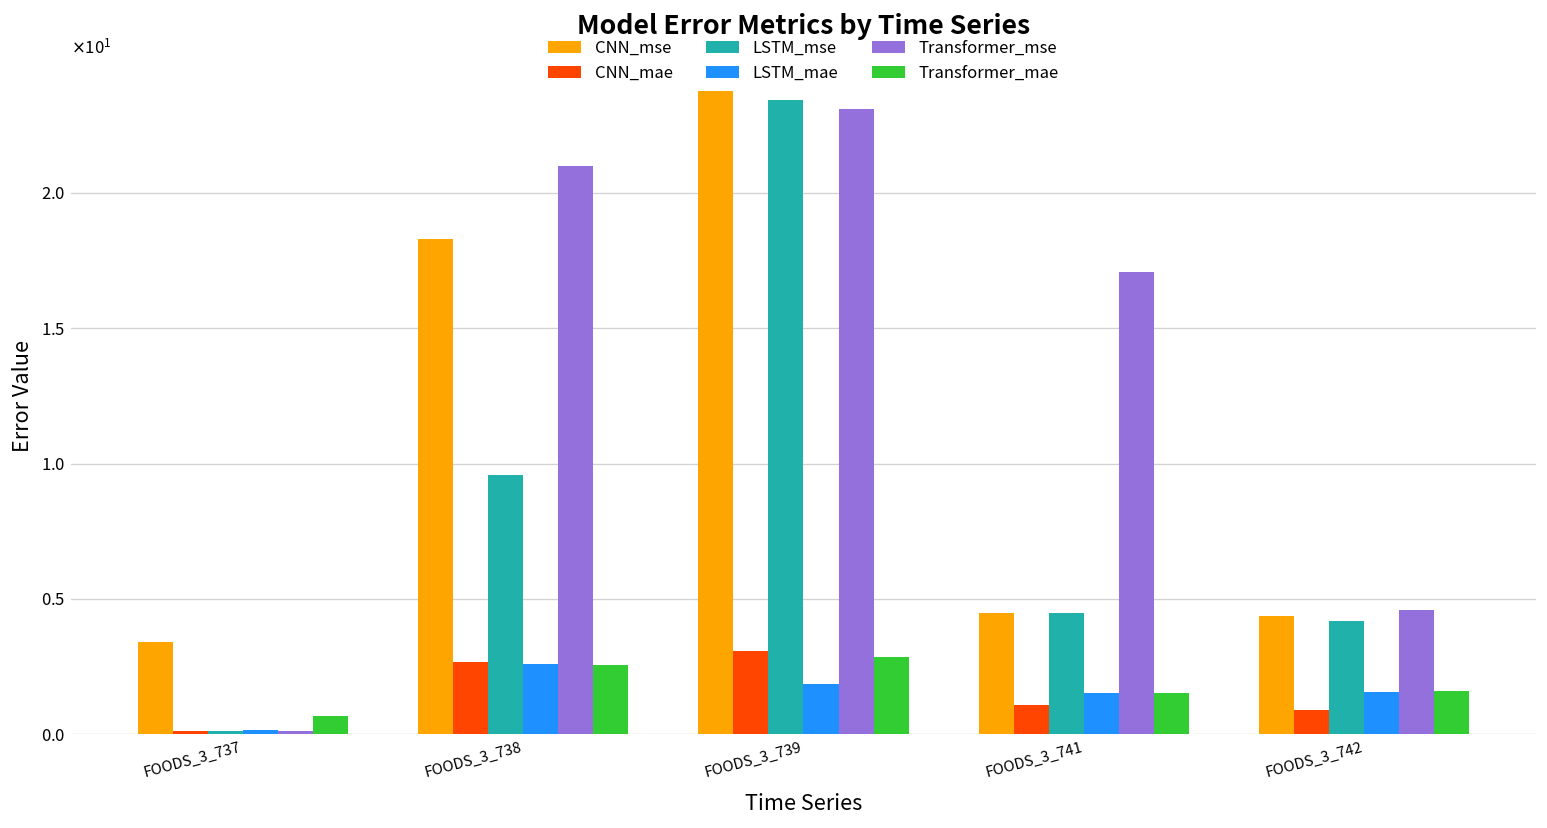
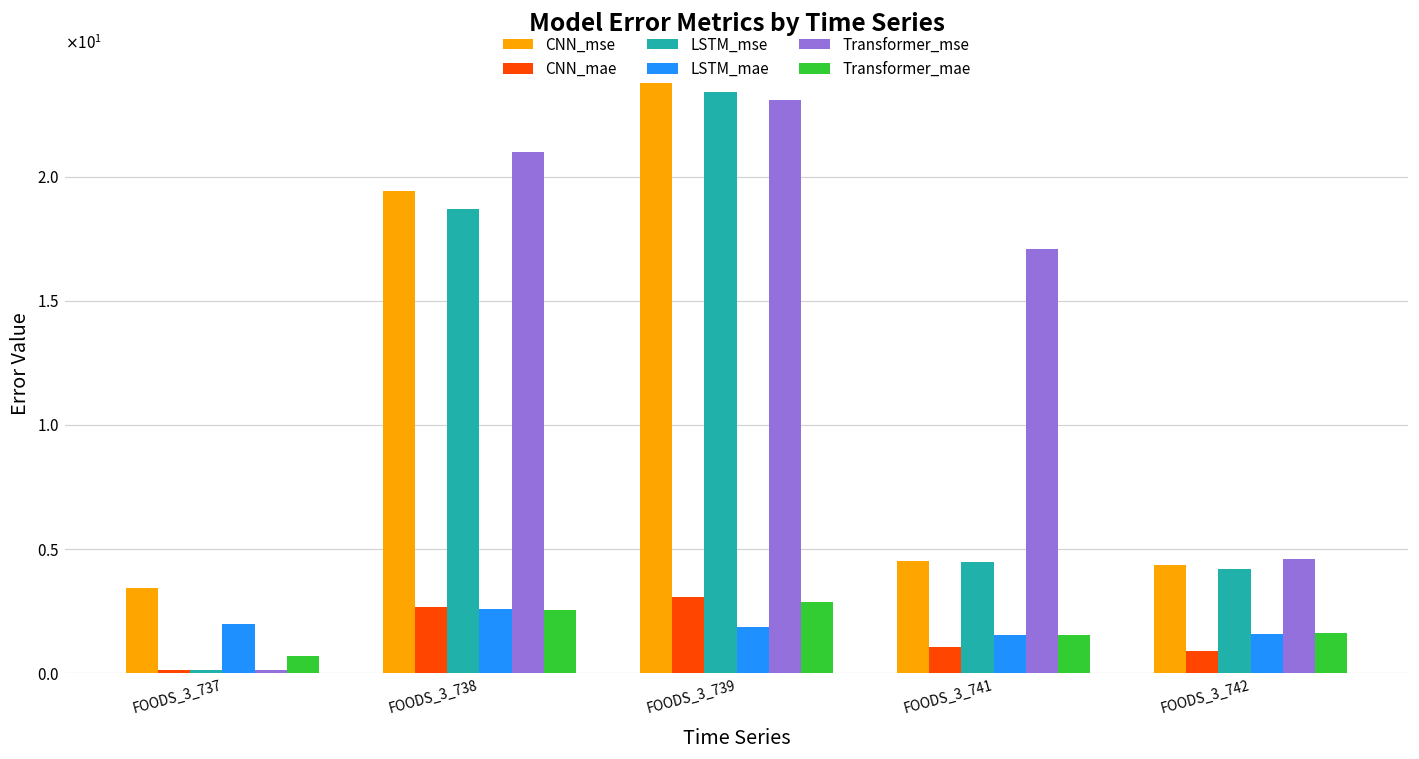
LSTM_mae, FOODS_3_737: 0.1 -> 2.0
CNN_mse, FOODS_3_738: 18.3 -> 19.4
LSTM_mse, FOODS_3_738: 9.6 -> 18.7
